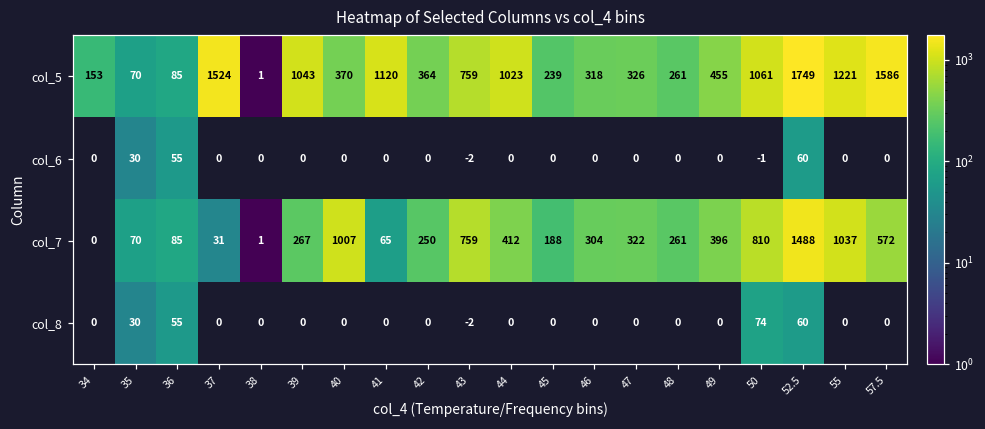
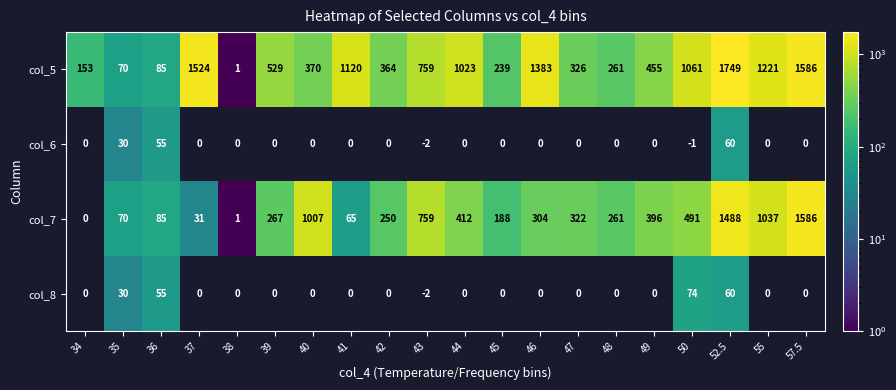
col_5, 39: 1043 -> 529
col_5, 46: 318 -> 1383
col_7, 50: 810 -> 491
col_7, 57.5: 572 -> 1586
